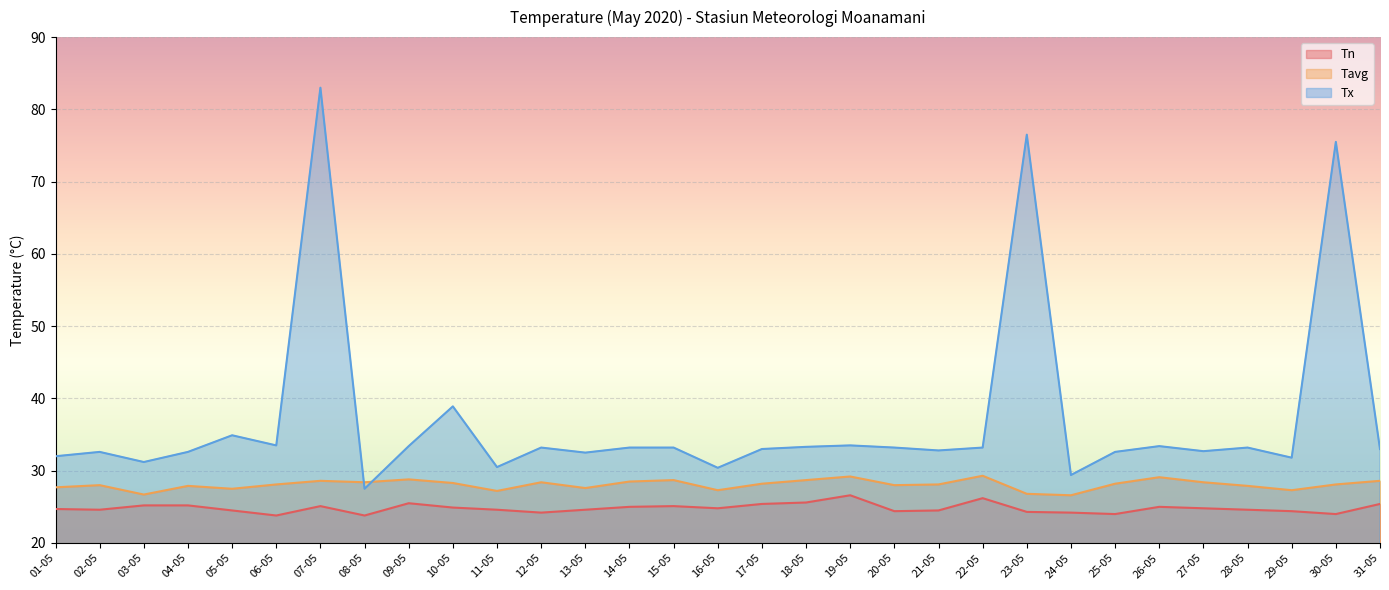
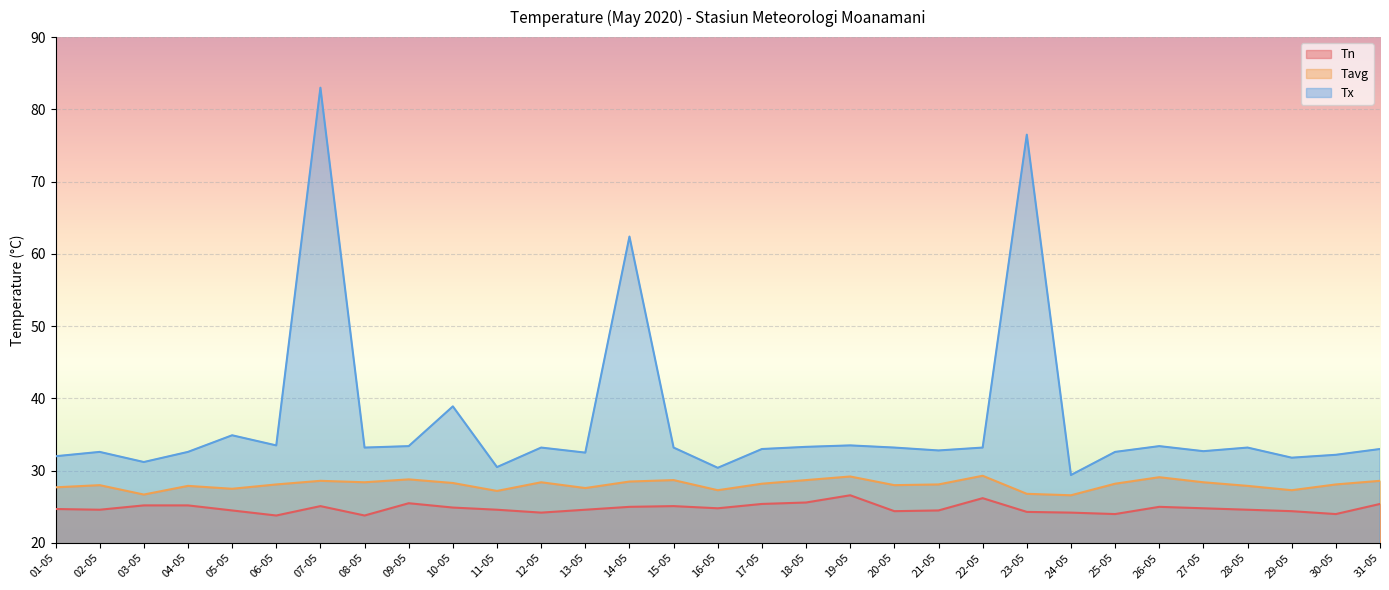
Tx, 08-05: 28 -> 33
Tx, 14-05: 33 -> 62
Tx, 30-05: 76 -> 32
